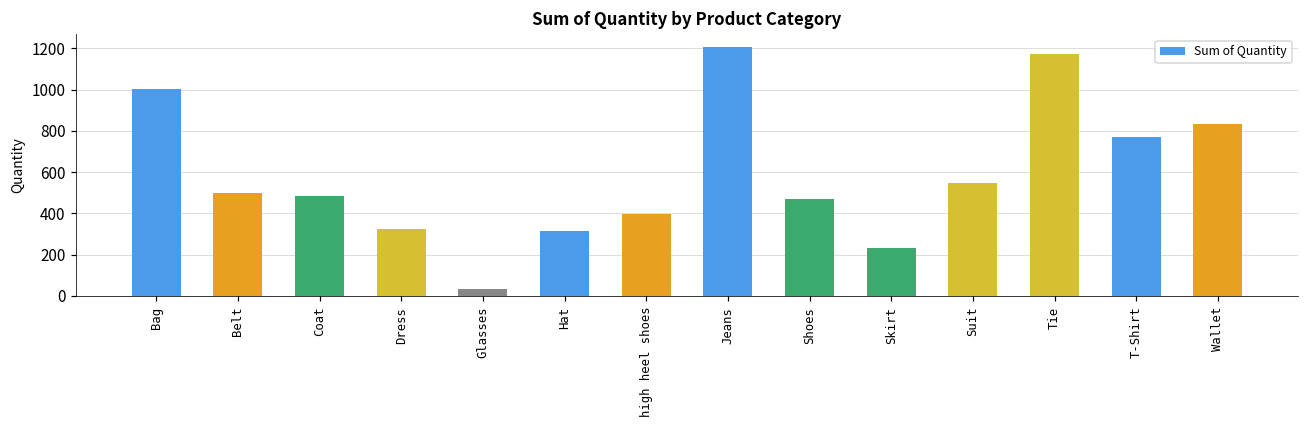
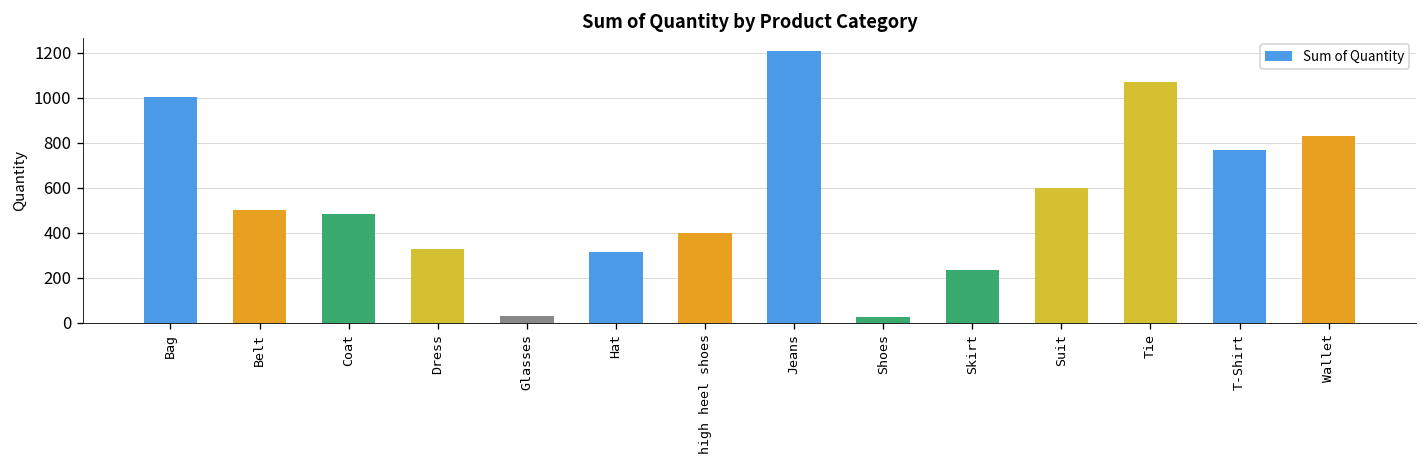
Shoes: 470 -> 30
Suit: 550 -> 600
Tie: 1170 -> 1070
